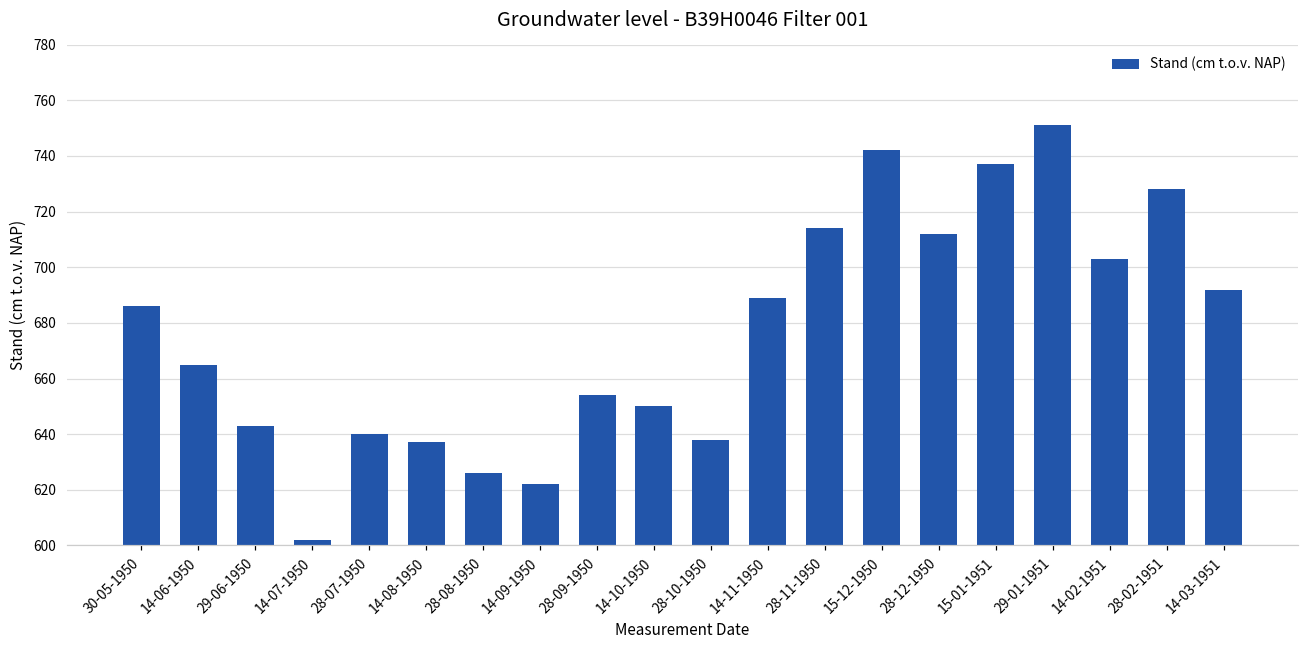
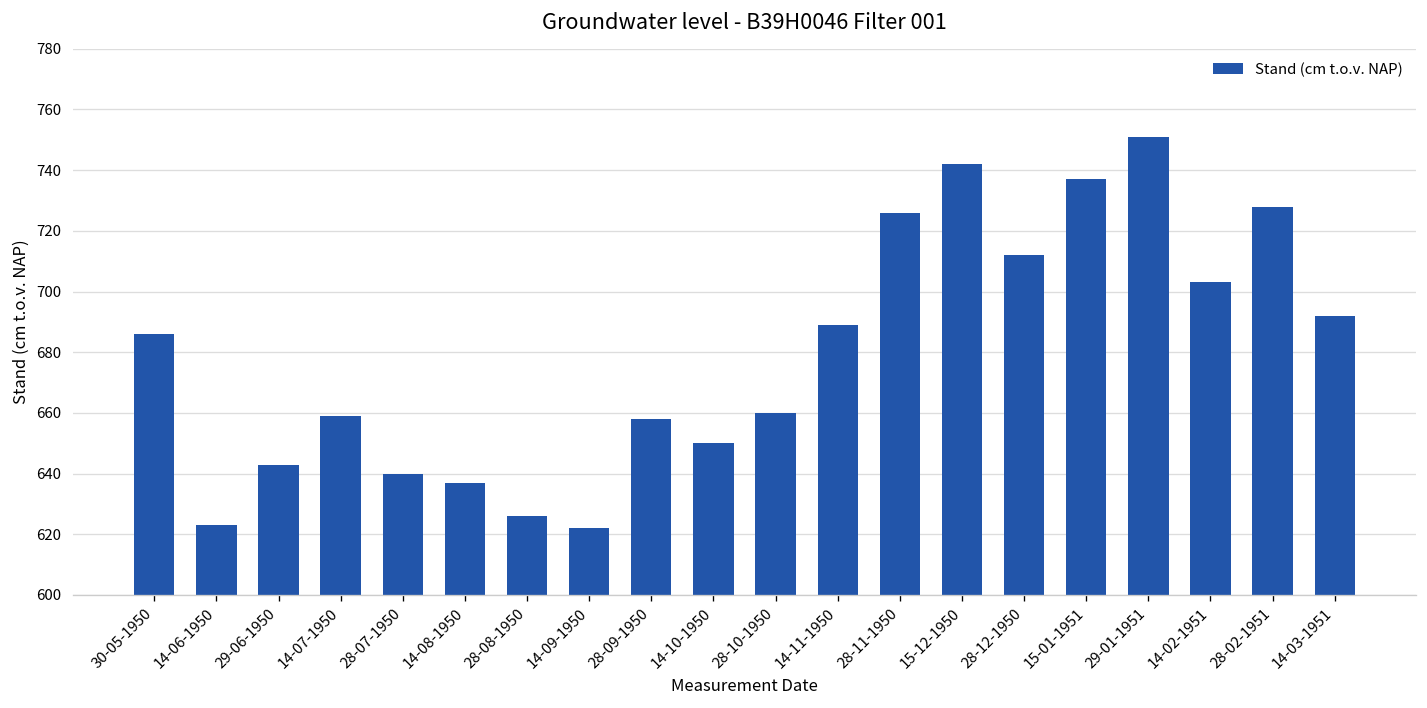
14-06-1950: 665 -> 623
14-07-1950: 602 -> 659
28-09-1950: 654 -> 658
28-10-1950: 638 -> 660
28-11-1950: 714 -> 726
